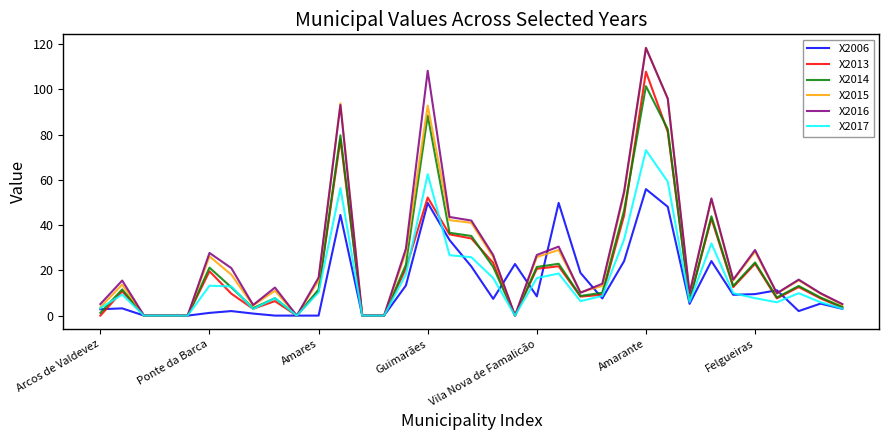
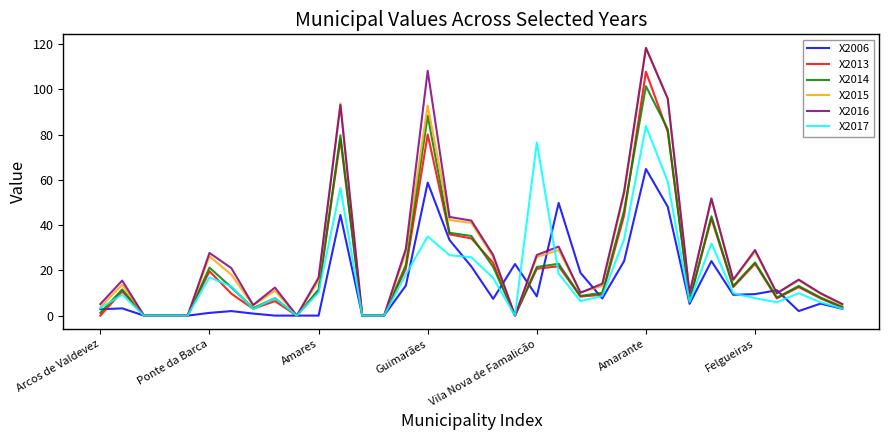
X2017, Ponte da Barca: 13 -> 17
X2006, Guimarães: 50 -> 59
X2013, Guimarães: 52 -> 80
X2017, Guimarães: 63 -> 35
X2017, Vila Nova de Famalicão: 17 -> 77
X2006, Amarante: 56 -> 65
X2017, Amarante: 73 -> 84
